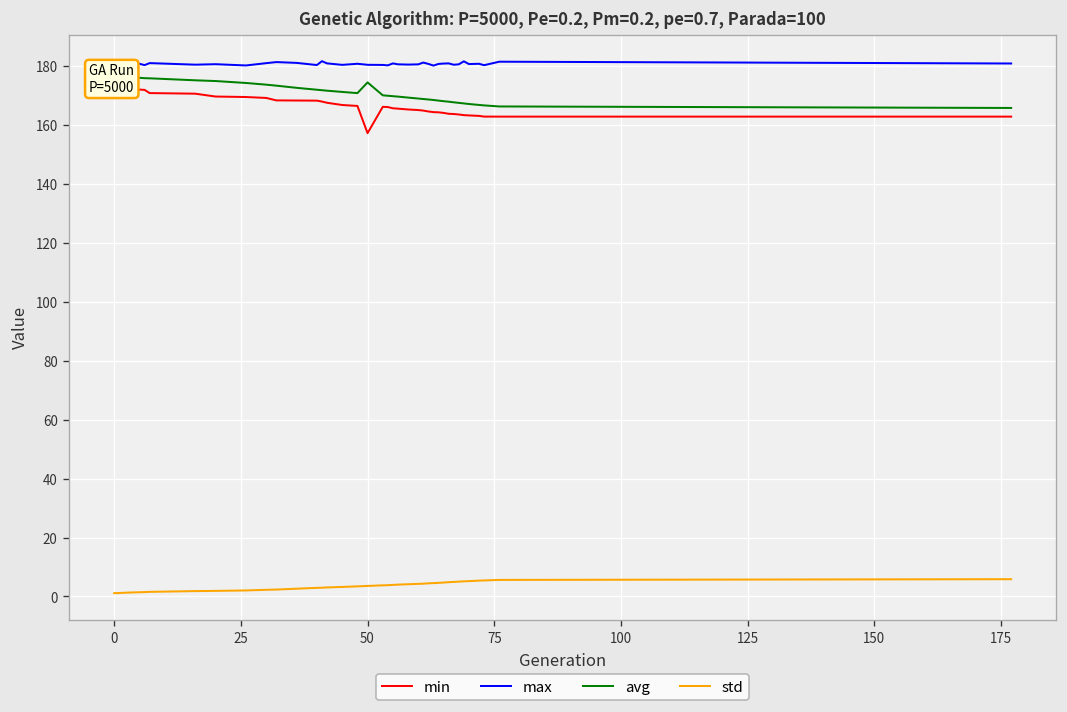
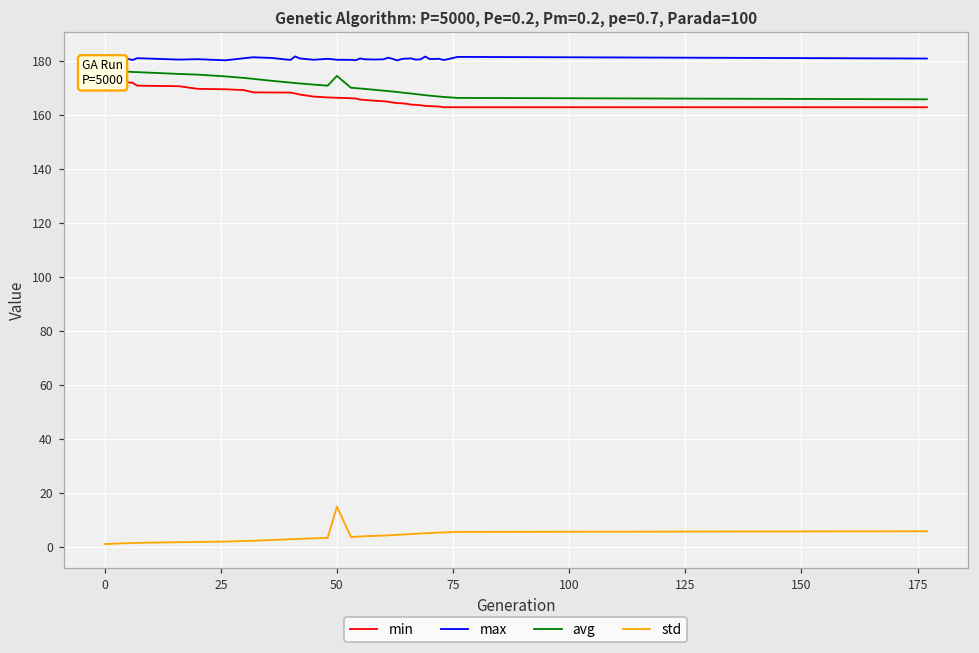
min, 50: 157 -> 166
std, 50: 4 -> 15
